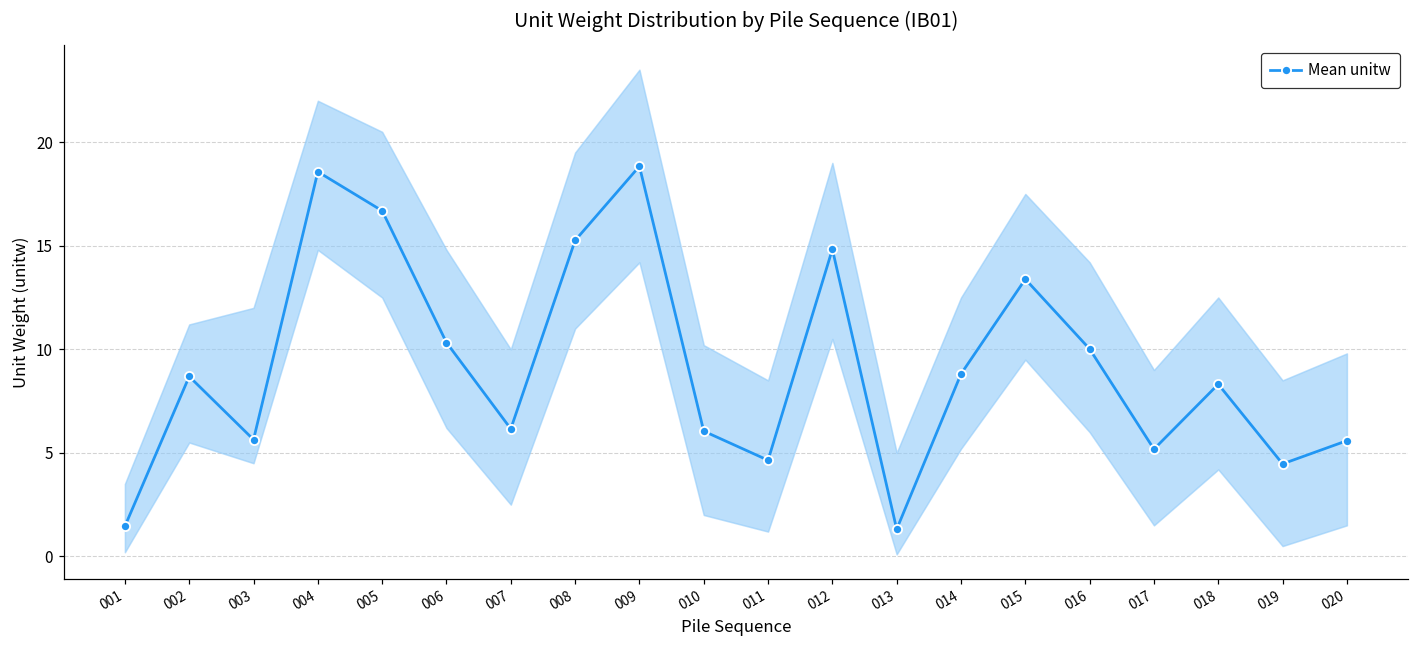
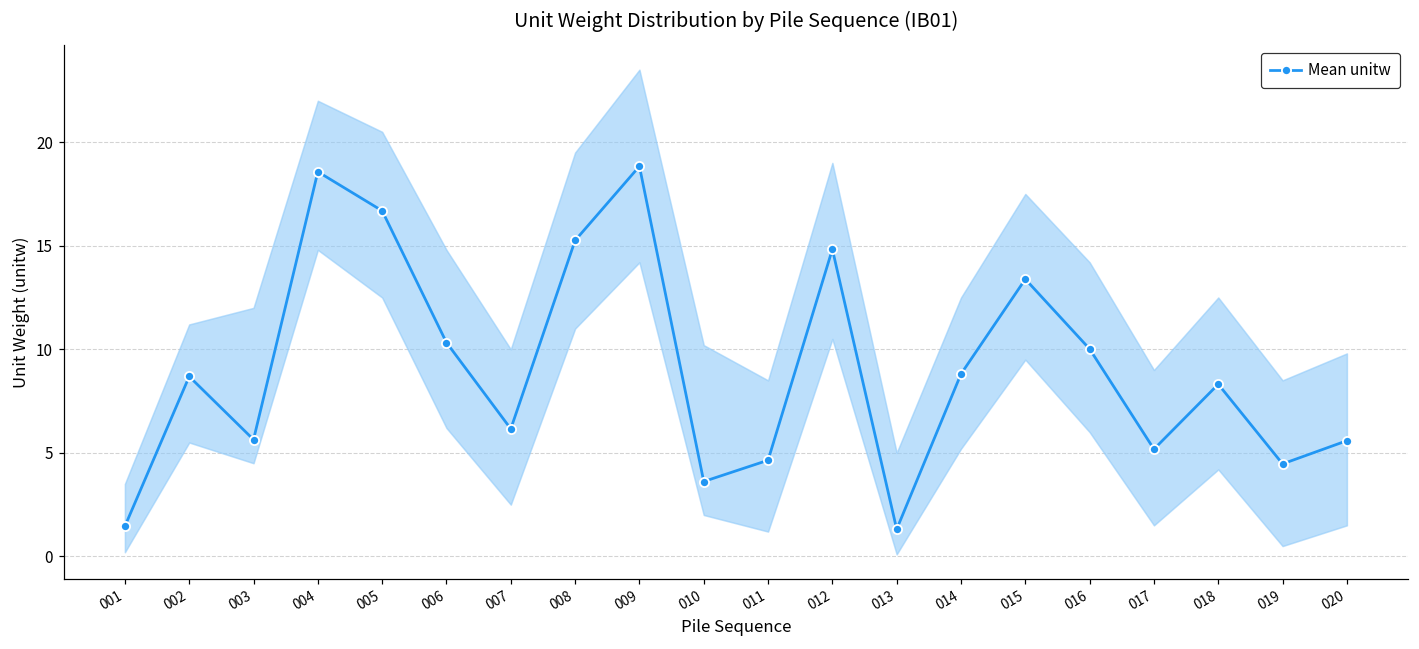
Mean unitw, 010: 6.0 -> 3.6
